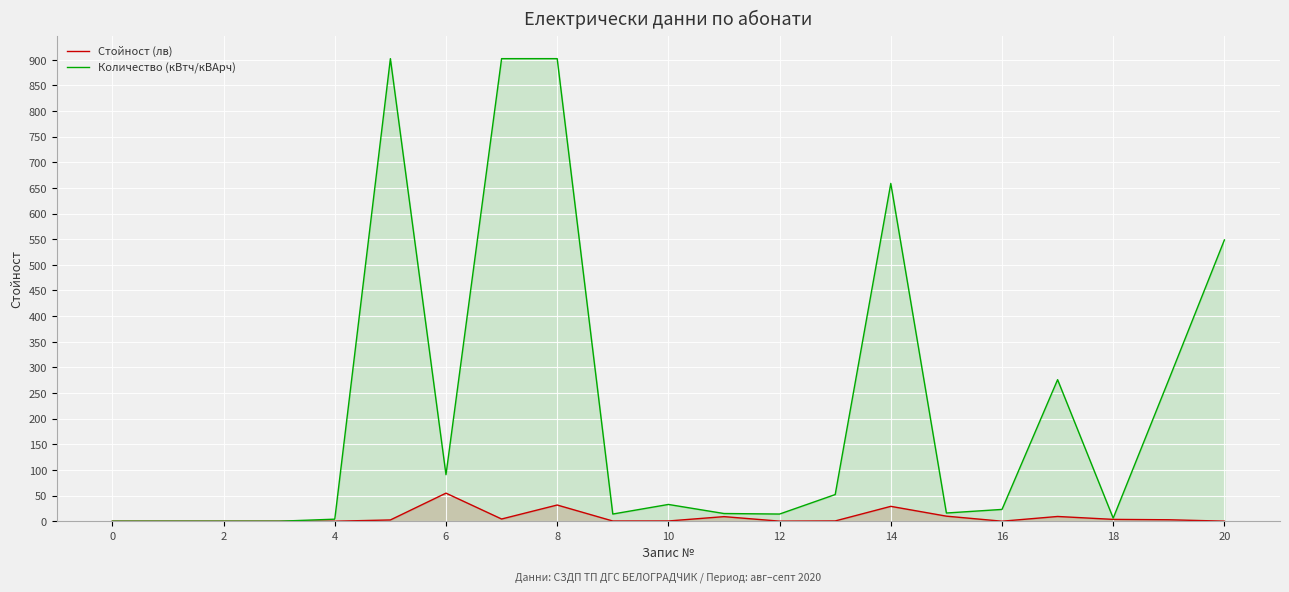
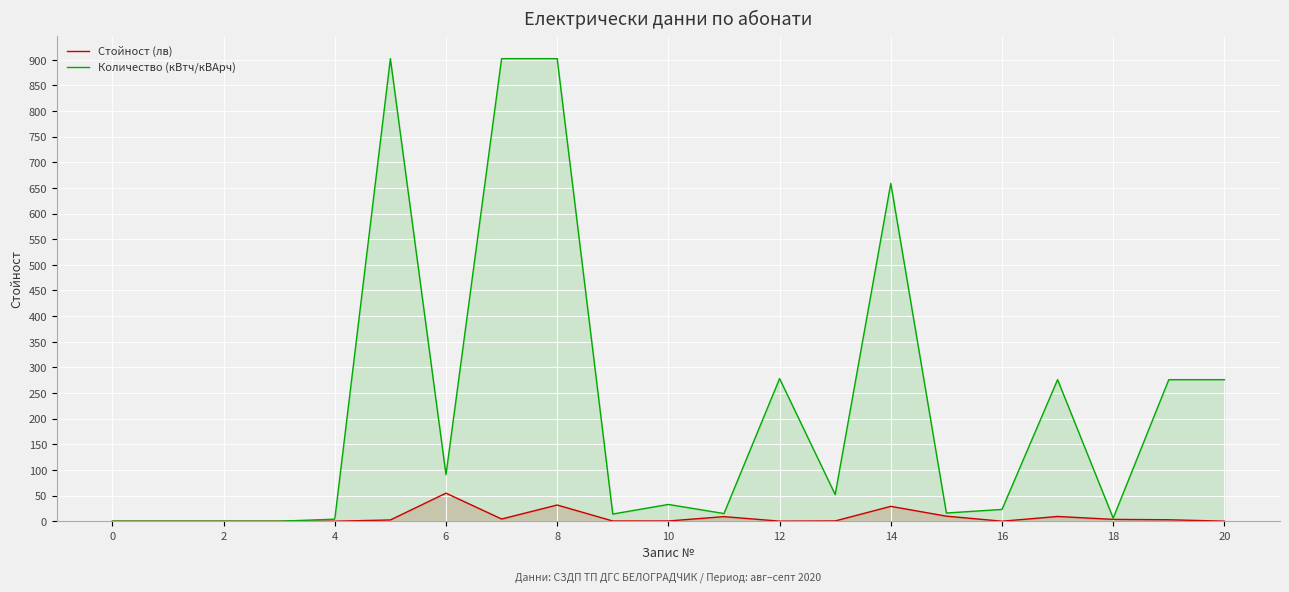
Количество (кВтч/кВАрч), 12: 10 -> 280
Количество (кВтч/кВАрч), 20: 550 -> 280
